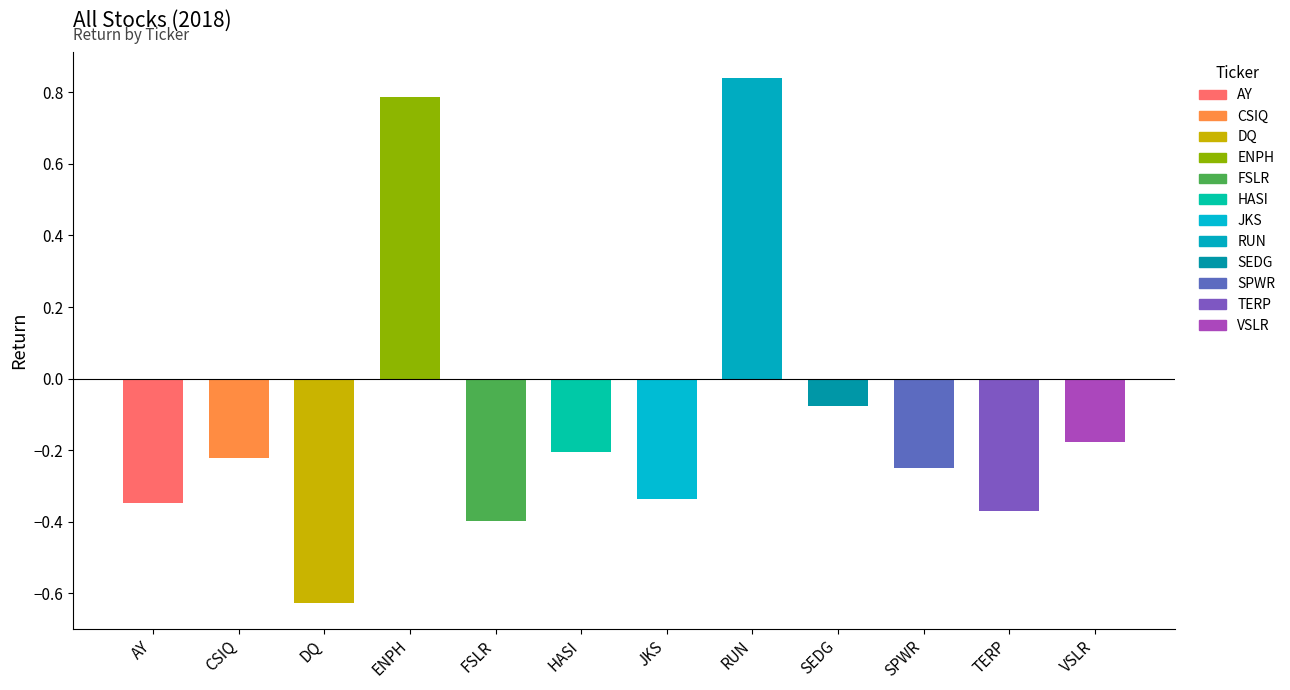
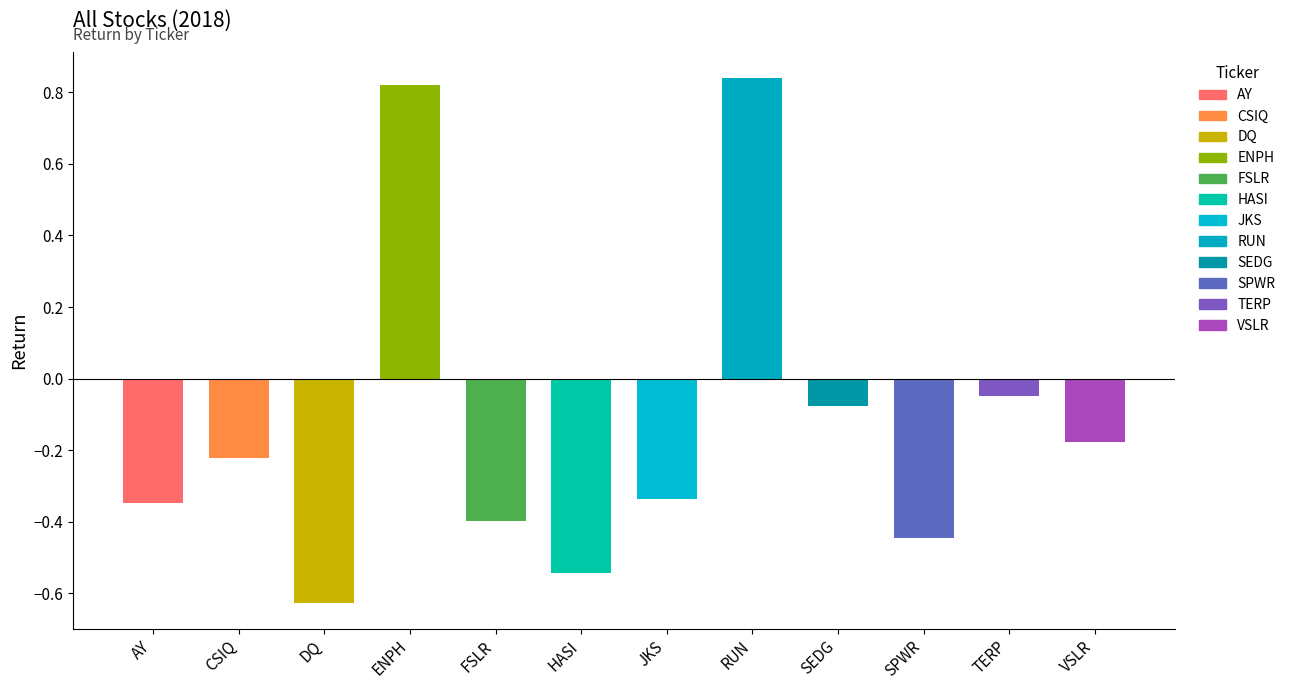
ENPH: 0.79 -> 0.82
HASI: -0.21 -> -0.54
SPWR: -0.25 -> -0.45
TERP: -0.37 -> -0.05
